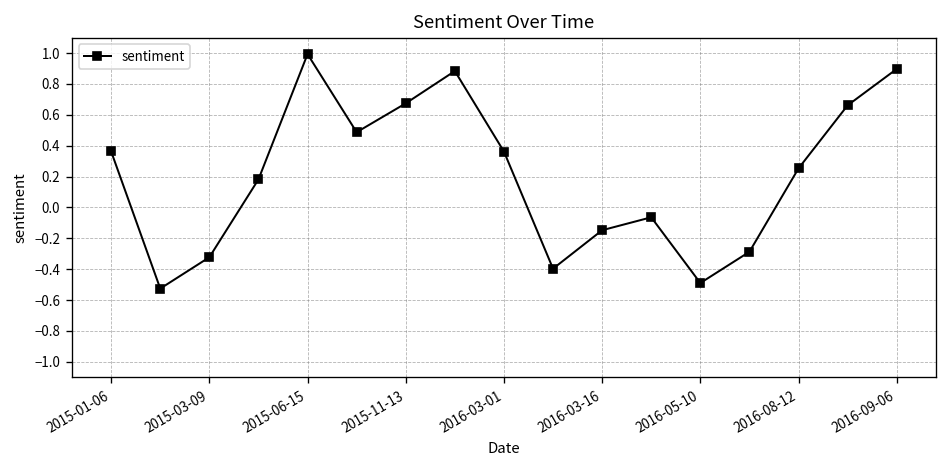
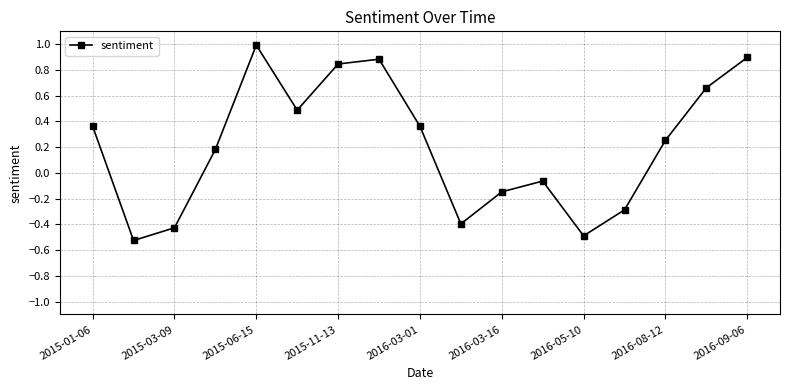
2015-03-09: -0.32 -> -0.43
2015-11-13: 0.67 -> 0.85
